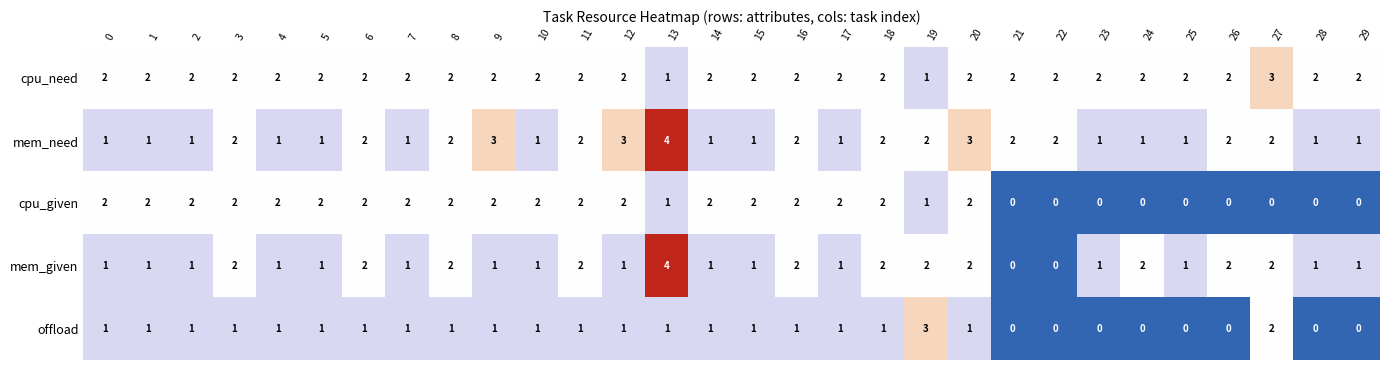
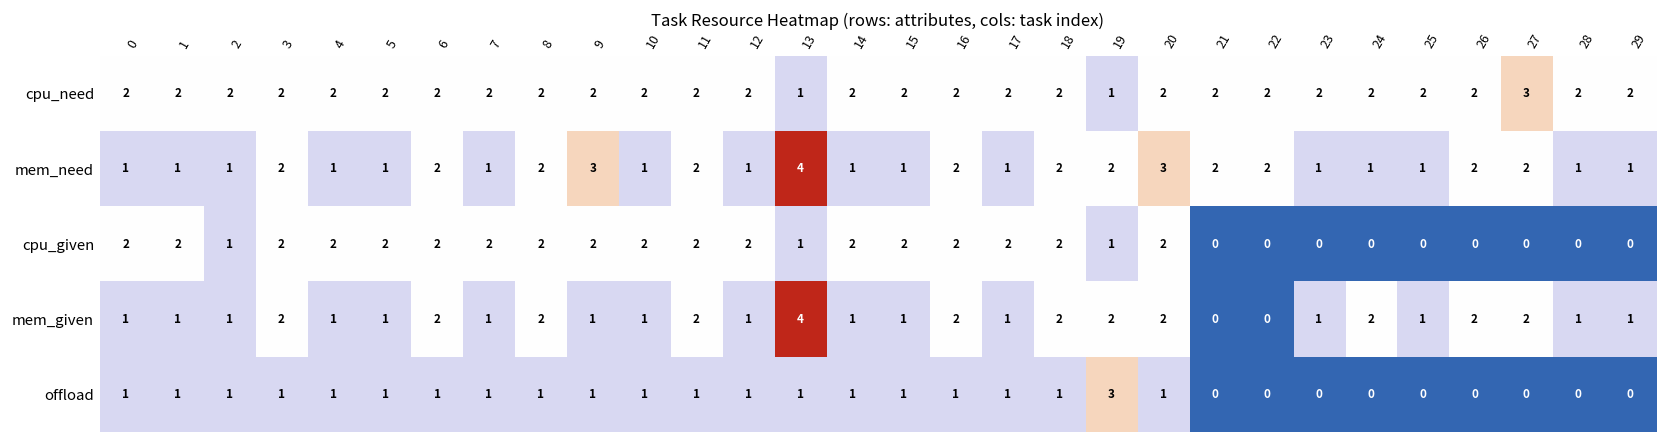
mem_need, 12: 3 -> 1
cpu_given, 2: 2 -> 1
offload, 27: 2 -> 0
